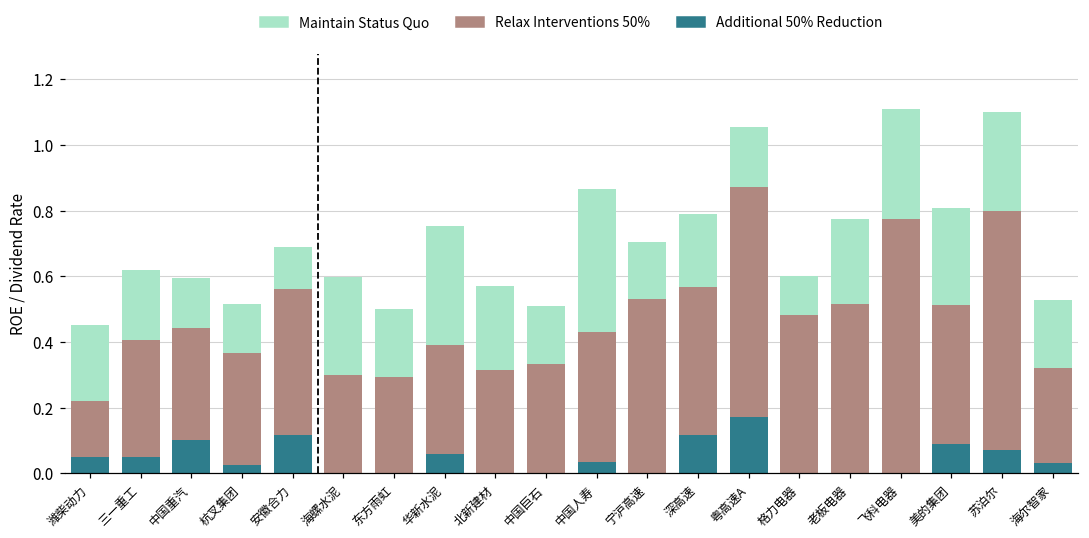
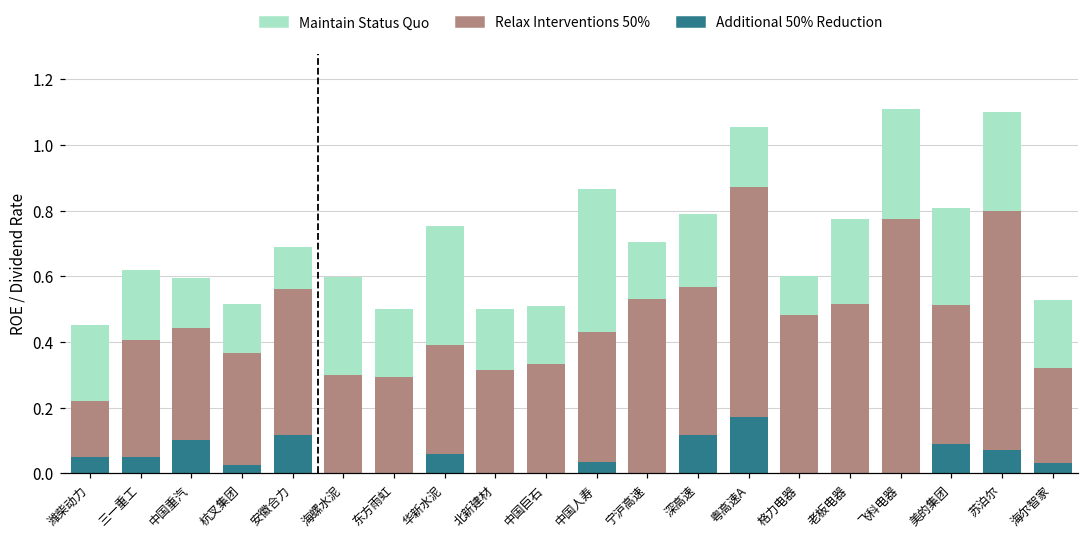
Maintain Status Quo, 北新建材: 0.25 -> 0.18
